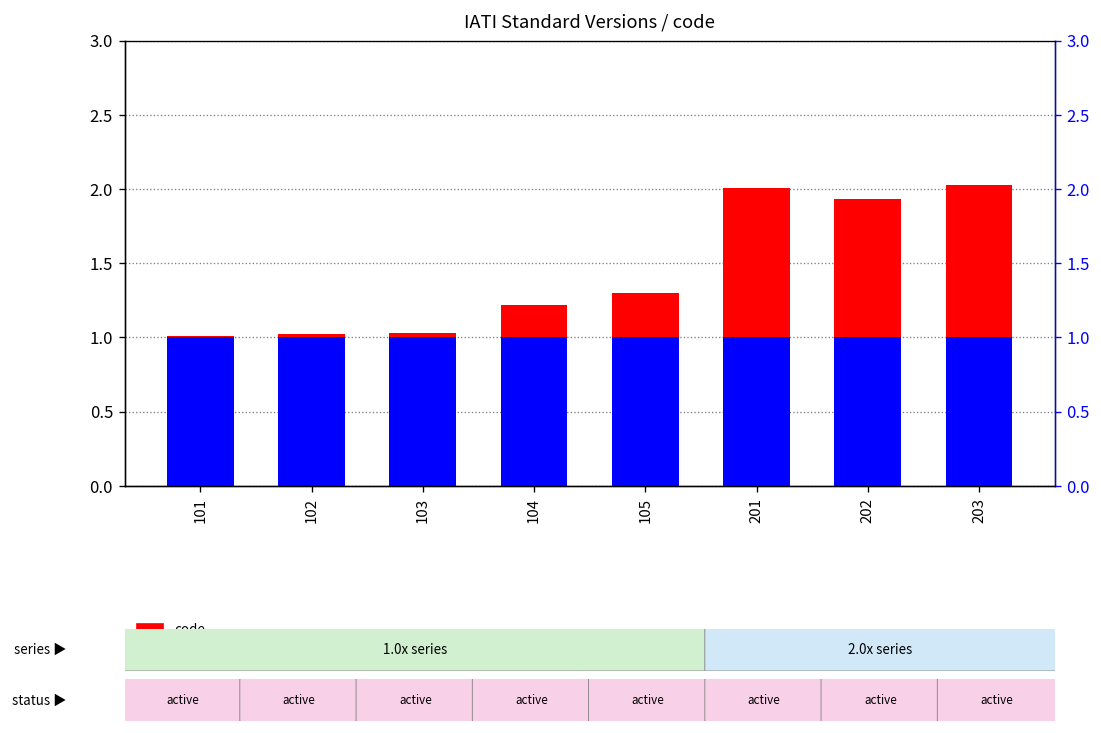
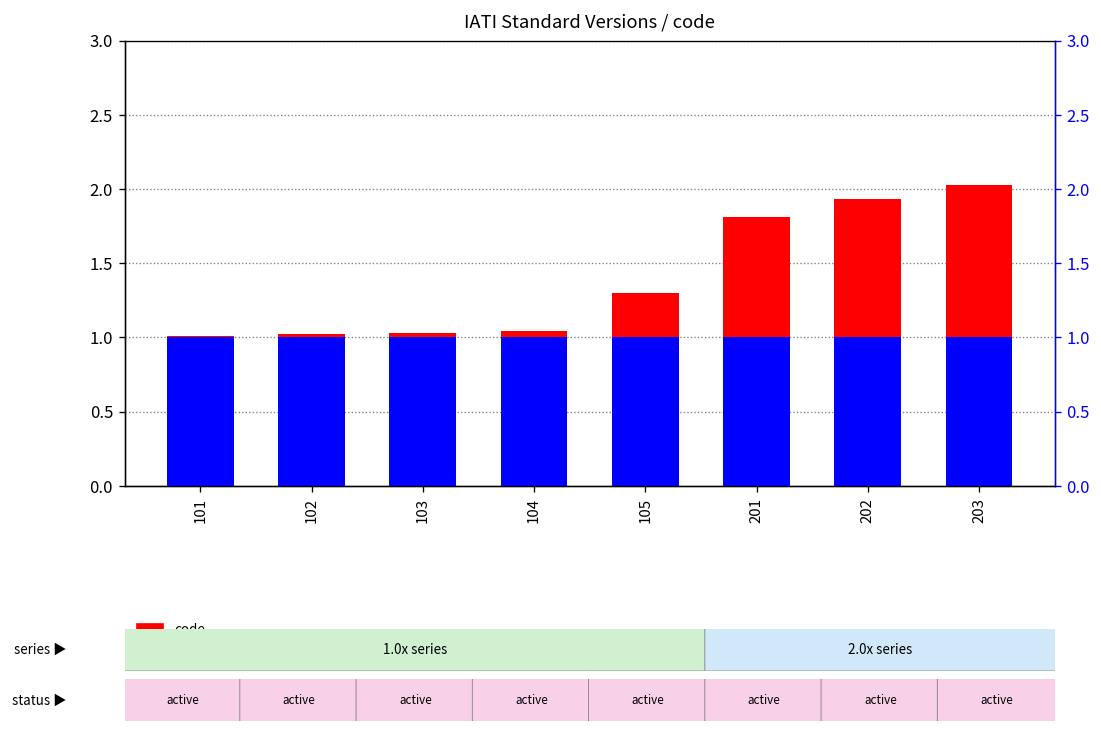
code, 104: 1.22 -> 1.04
code, 201: 2.01 -> 1.81
